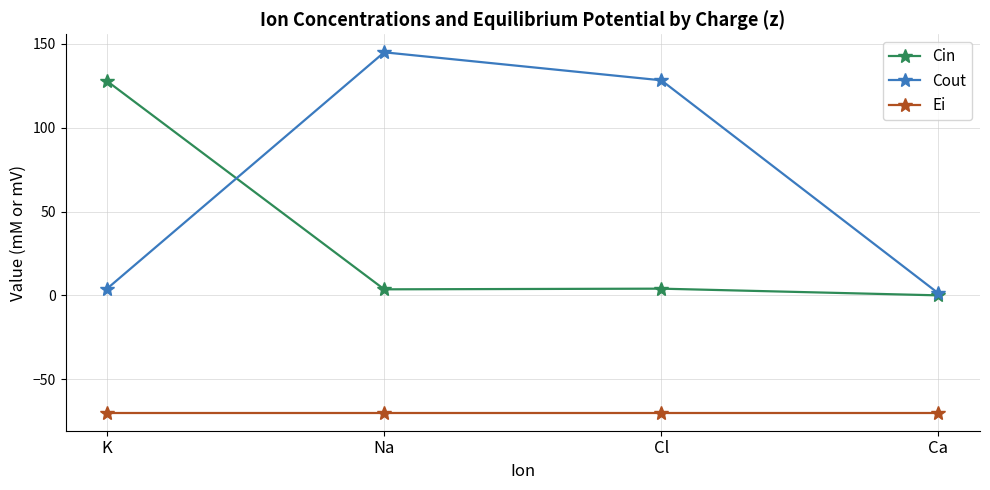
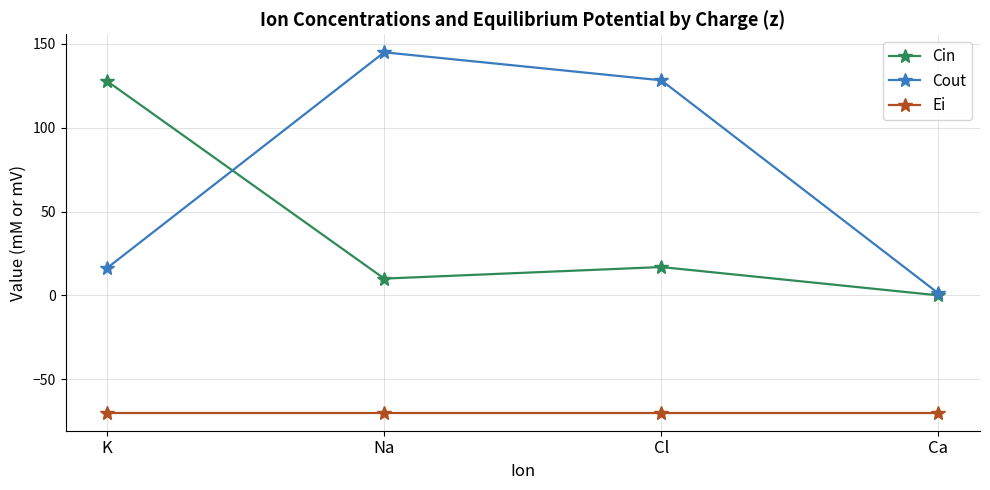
Cout, K: 4 -> 16
Cin, Na: 4 -> 10
Cin, Cl: 4 -> 17
